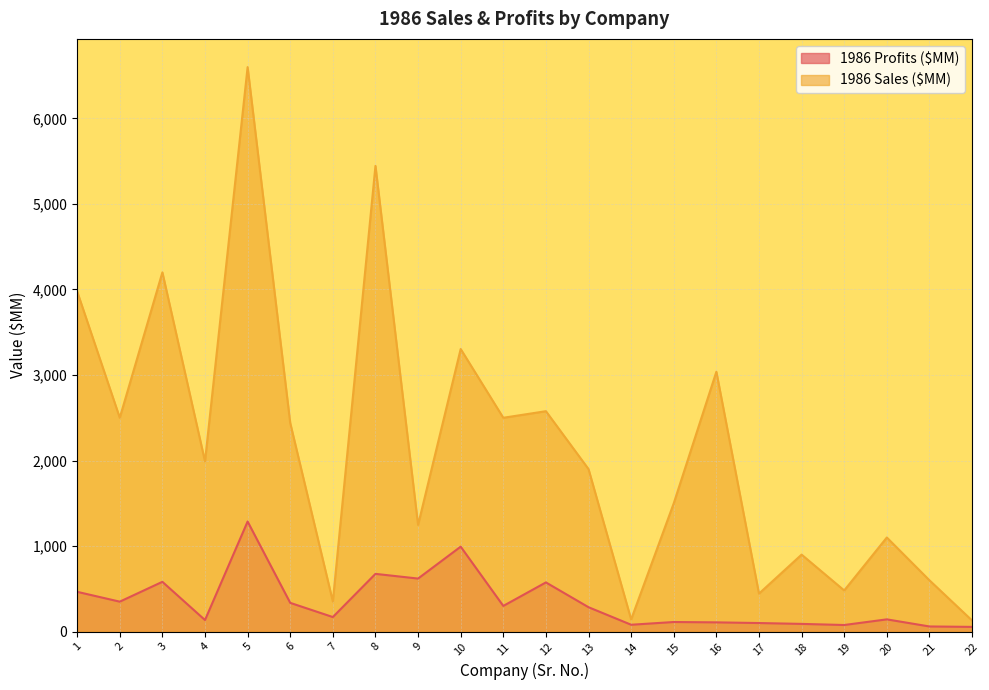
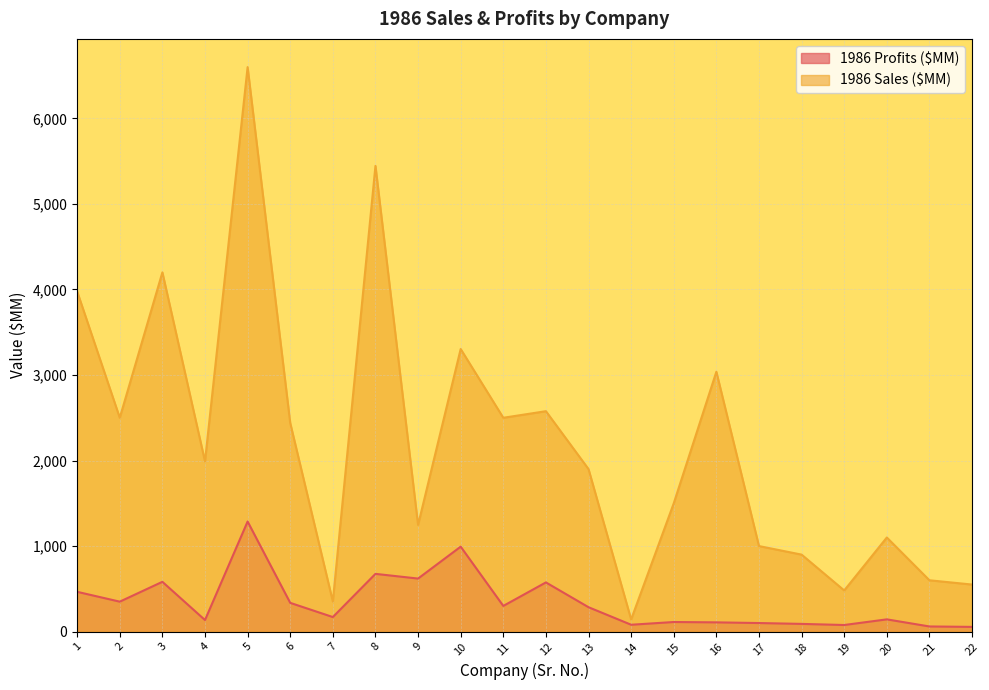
1986 Sales ($MM), 17: 400 -> 1,000
1986 Sales ($MM), 22: 100 -> 600
